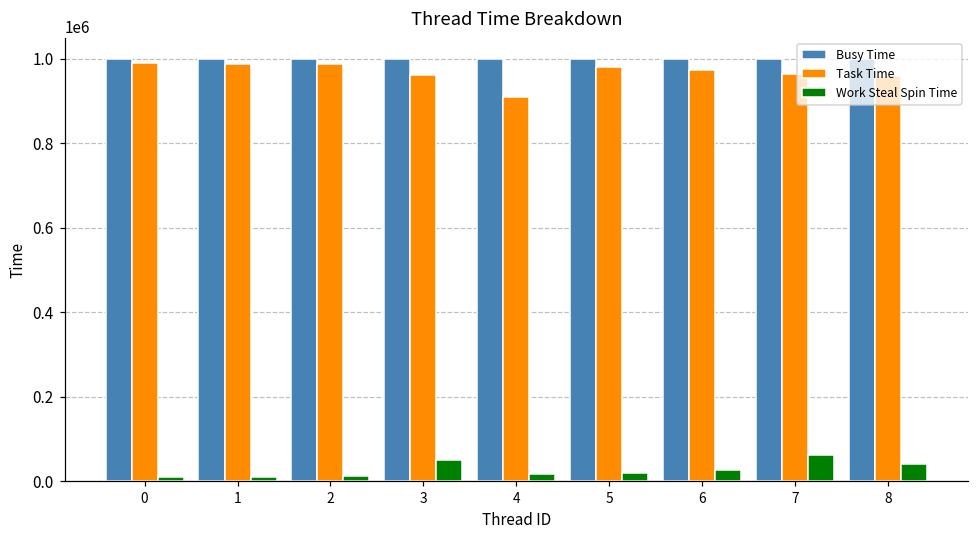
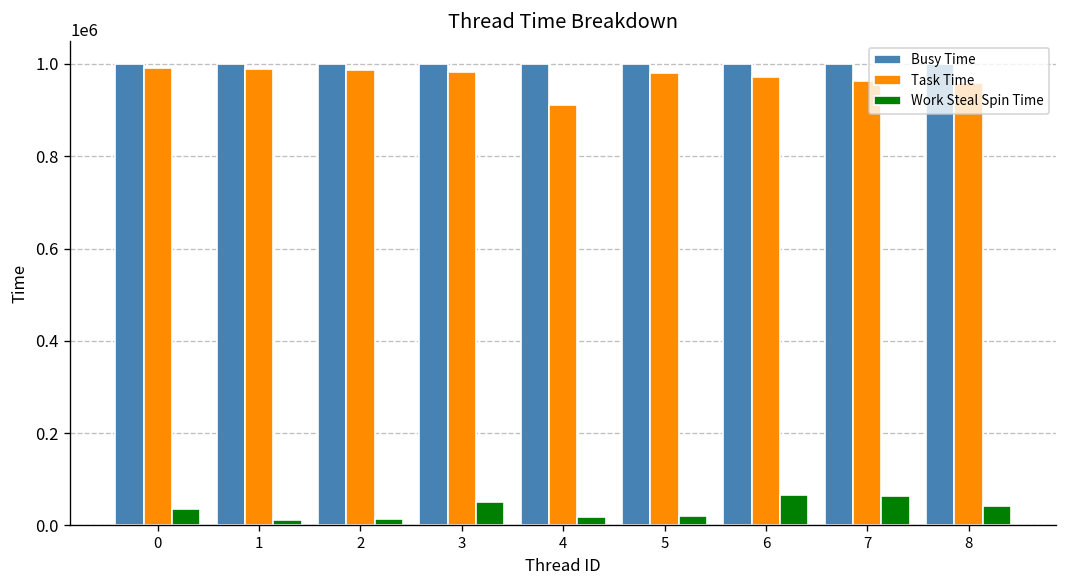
Work Steal Spin Time, 0: 10000 -> 40000
Task Time, 3: 960000 -> 980000
Work Steal Spin Time, 6: 30000 -> 60000
